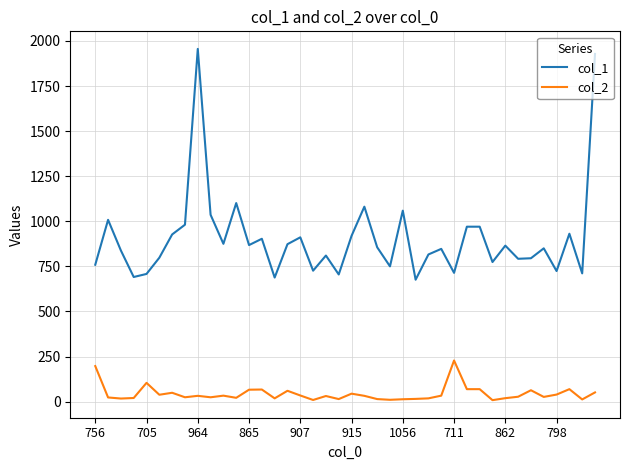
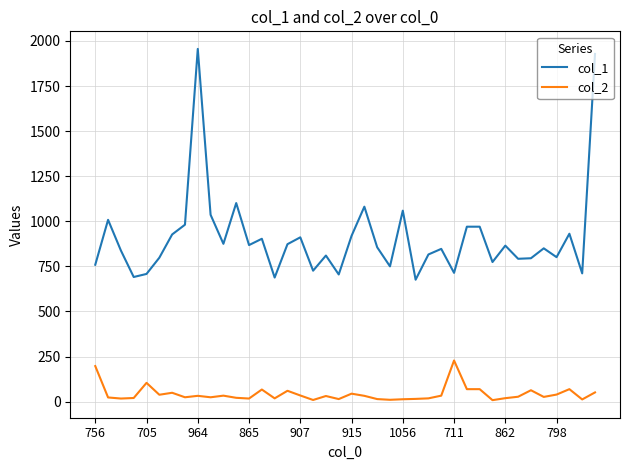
col_2, 865: 70 -> 20
col_1, 798: 720 -> 800
